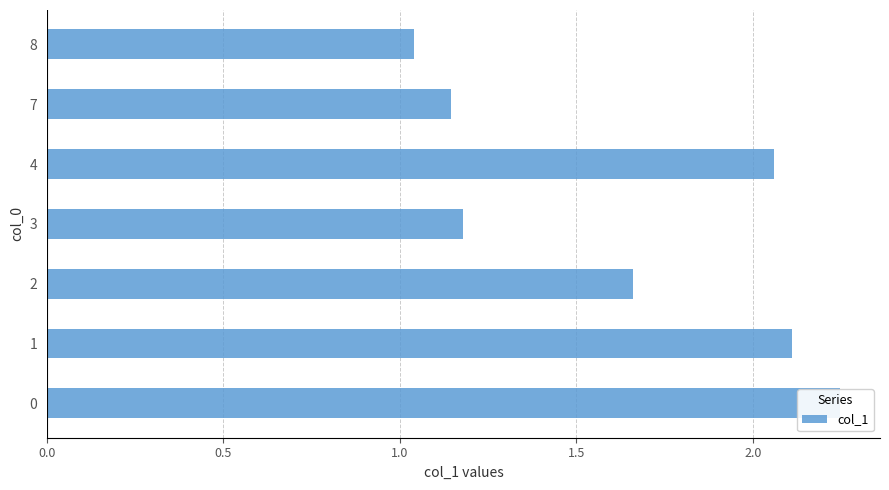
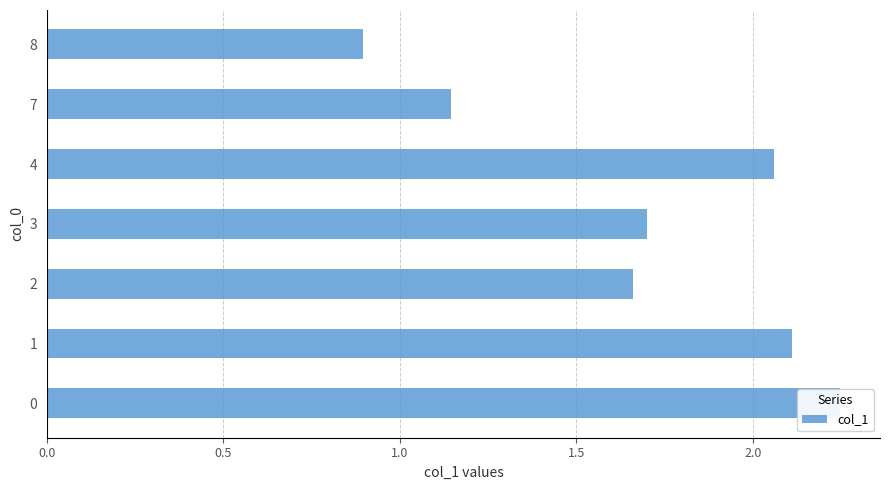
8: 1.04 -> 0.90
3: 1.18 -> 1.70
